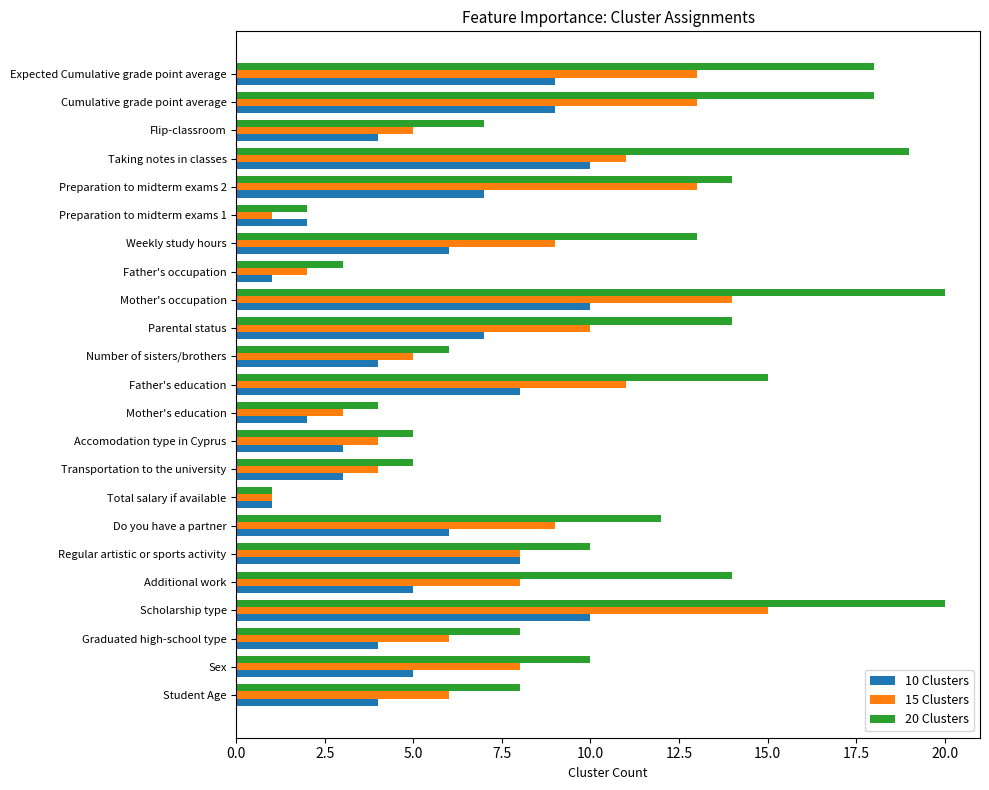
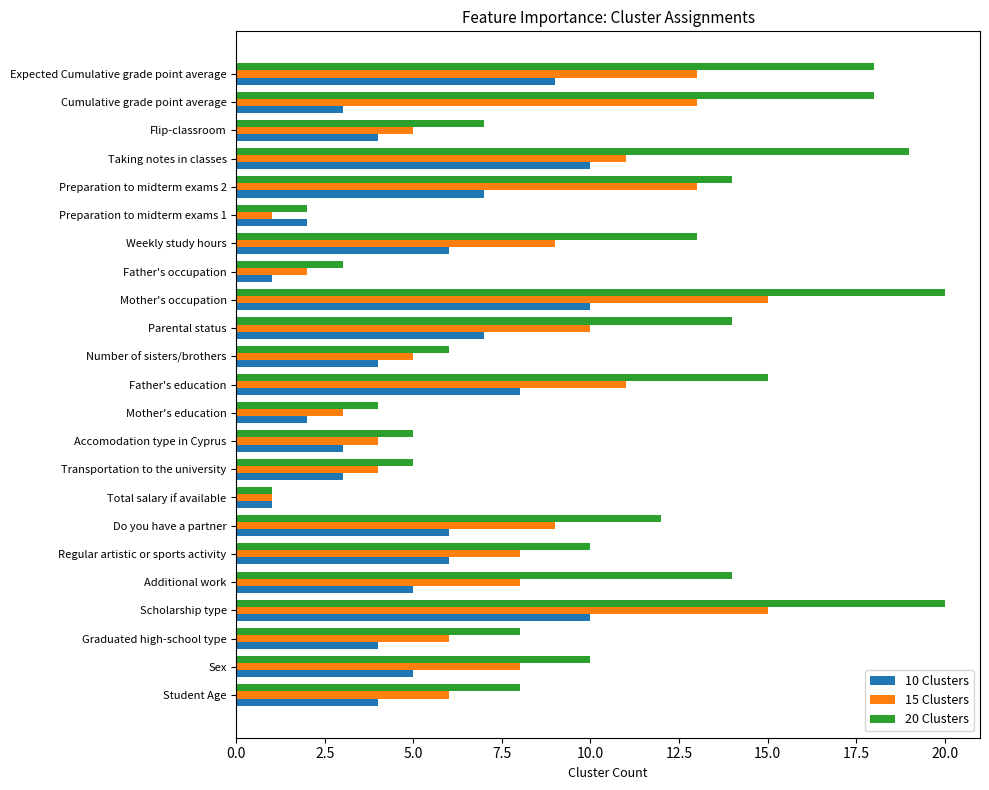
10 Clusters, Cumulative grade point average: 9 -> 3
15 Clusters, Mother's occupation: 14 -> 15
10 Clusters, Regular artistic or sports activity: 8 -> 6
